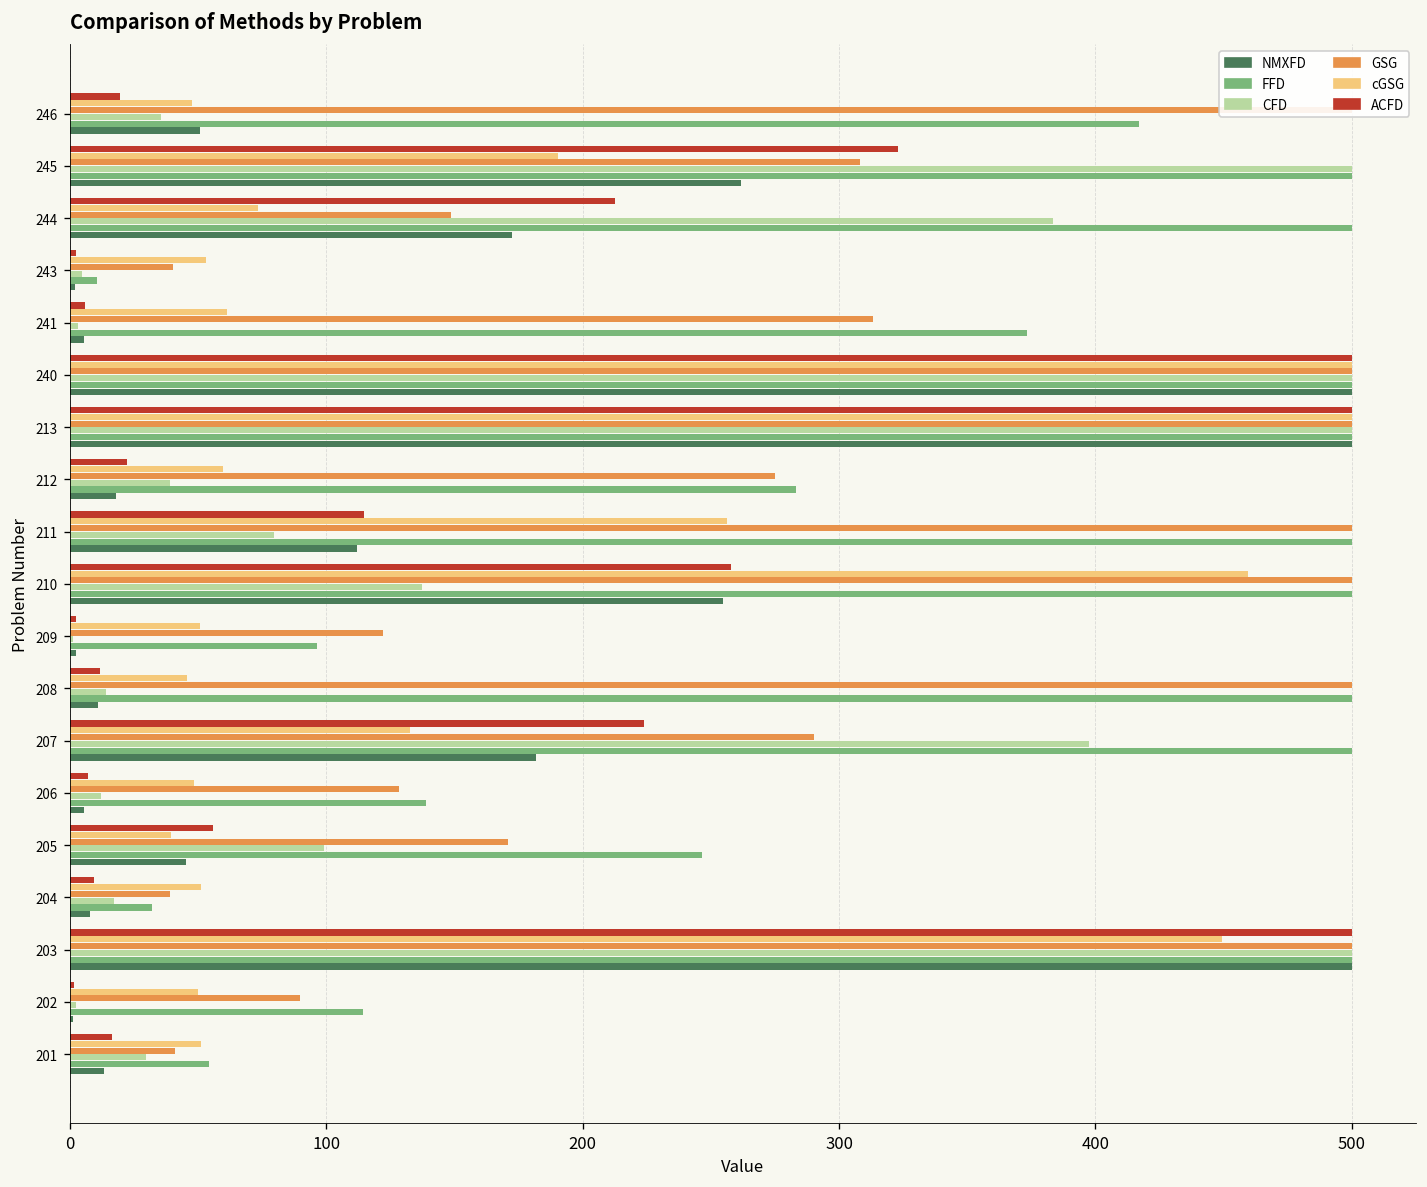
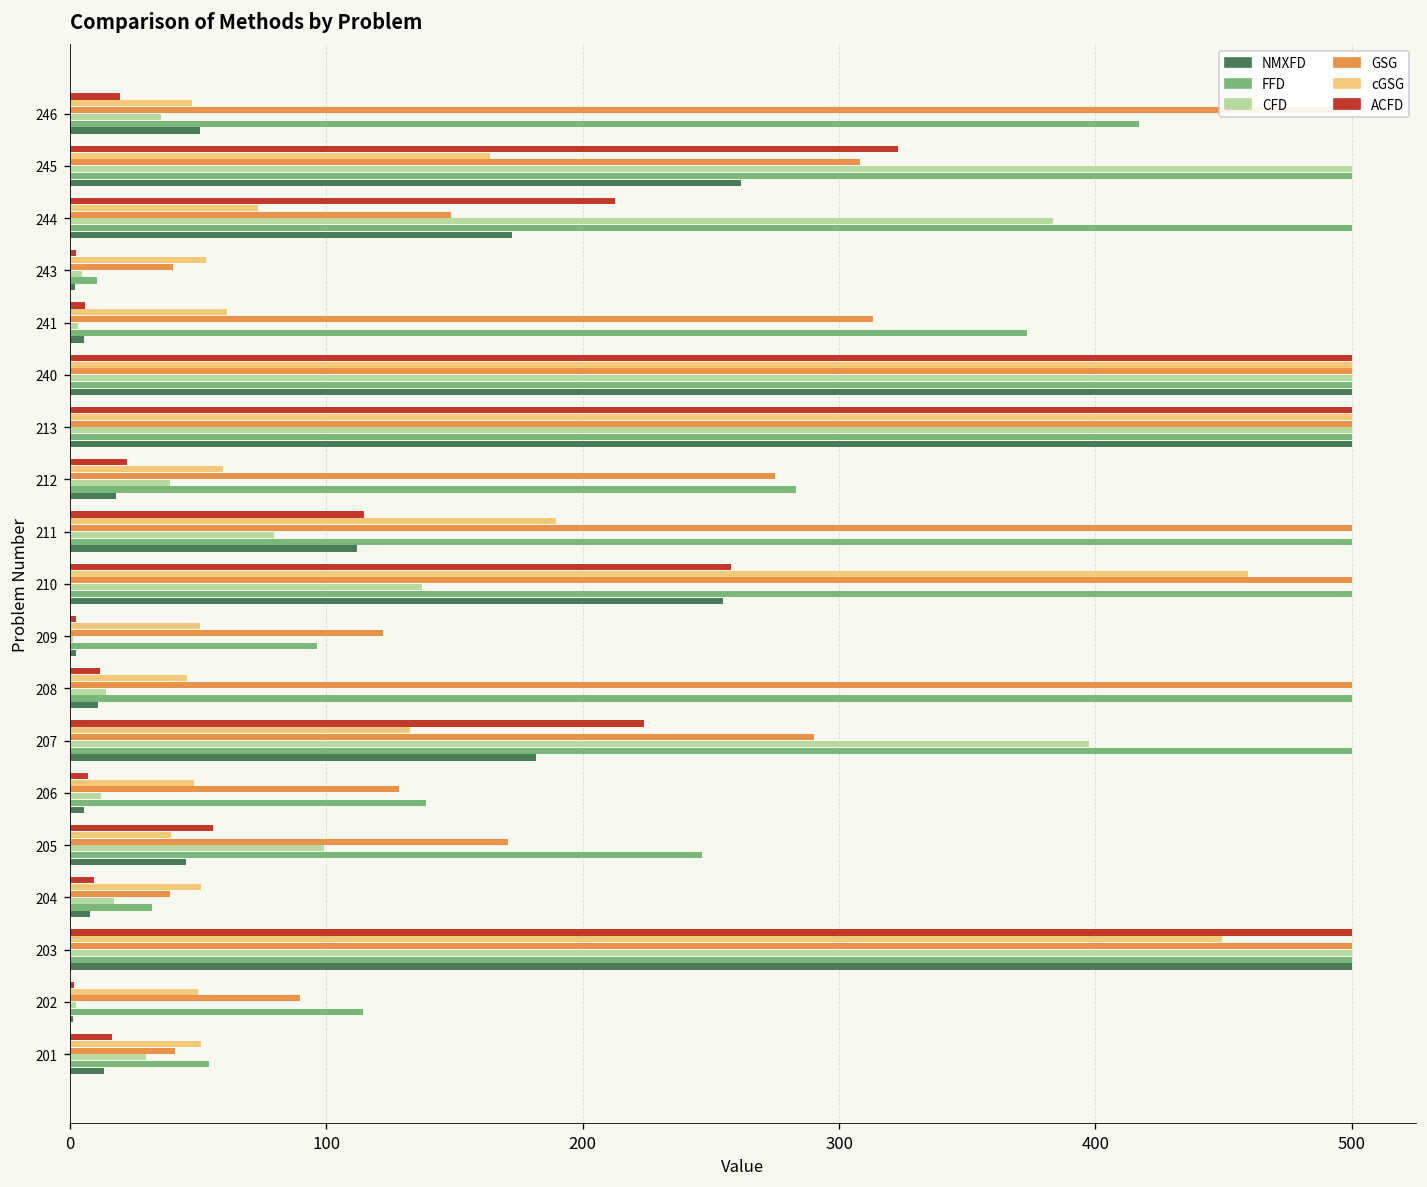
cGSG, 245: 191 -> 164
cGSG, 211: 256 -> 190
